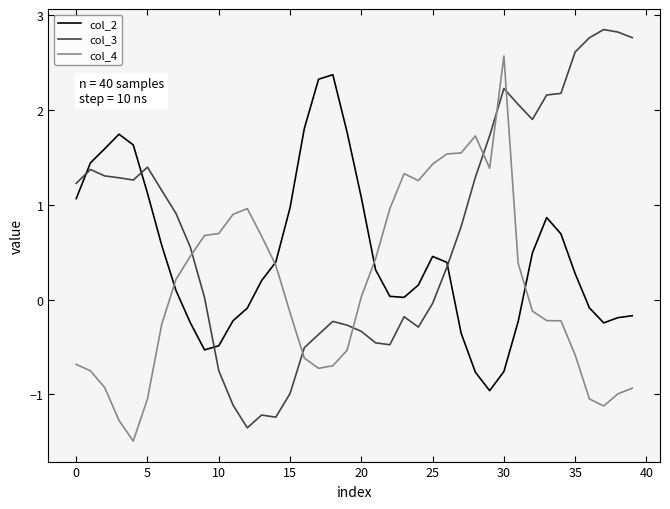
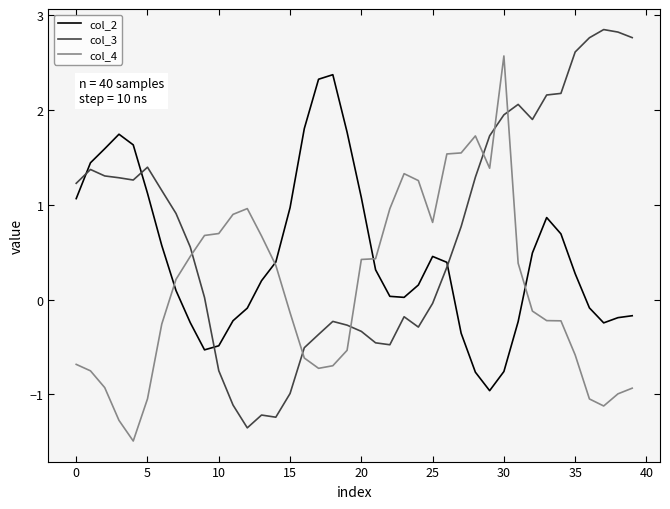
col_4, 20: 0.0 -> 0.4
col_4, 25: 1.4 -> 0.8
col_3, 30: 2.2 -> 2.0
